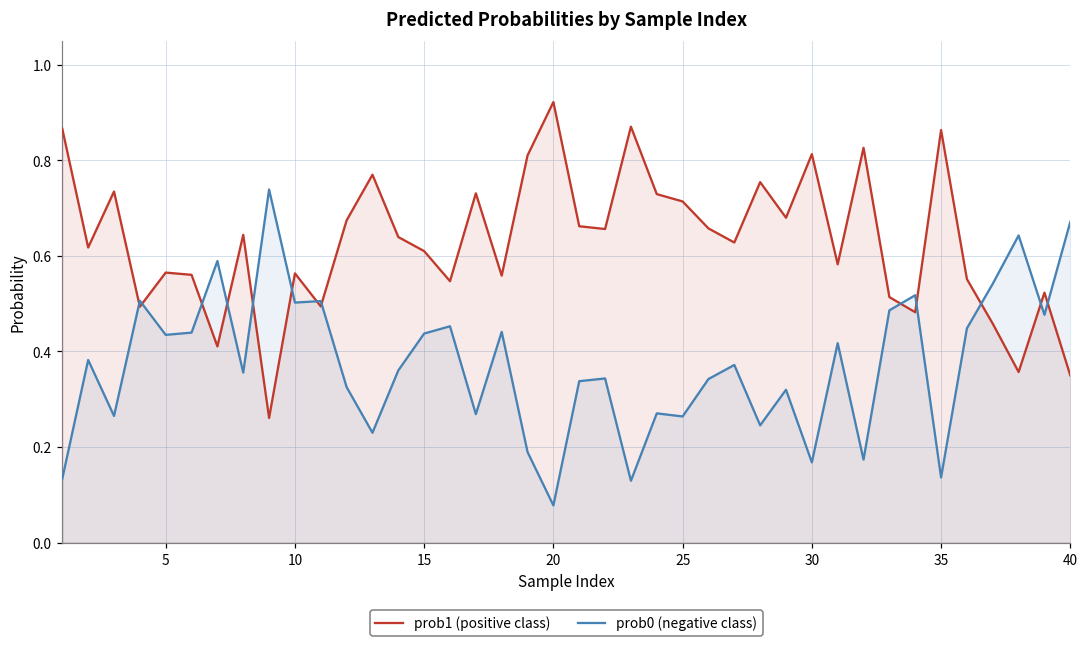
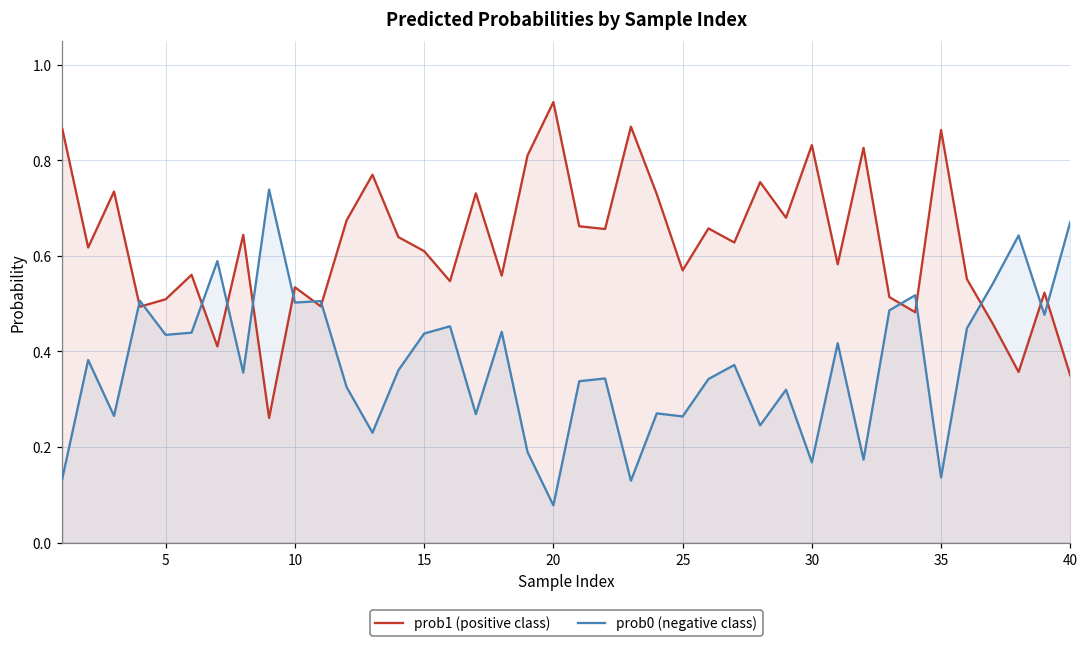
prob1 (positive class), 5: 0.57 -> 0.51
prob1 (positive class), 10: 0.56 -> 0.53
prob1 (positive class), 25: 0.71 -> 0.57
prob1 (positive class), 30: 0.81 -> 0.83
